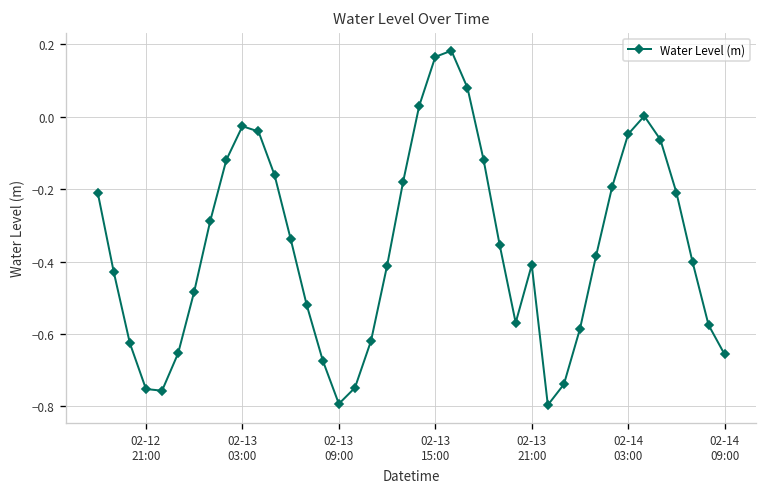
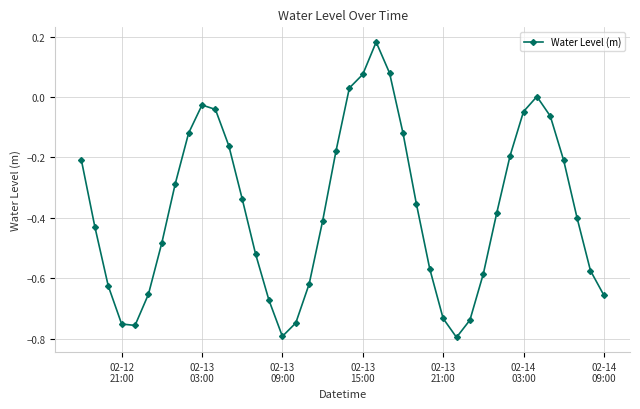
02-13 15:00: 0.17 -> 0.07
02-13 21:00: -0.41 -> -0.73
